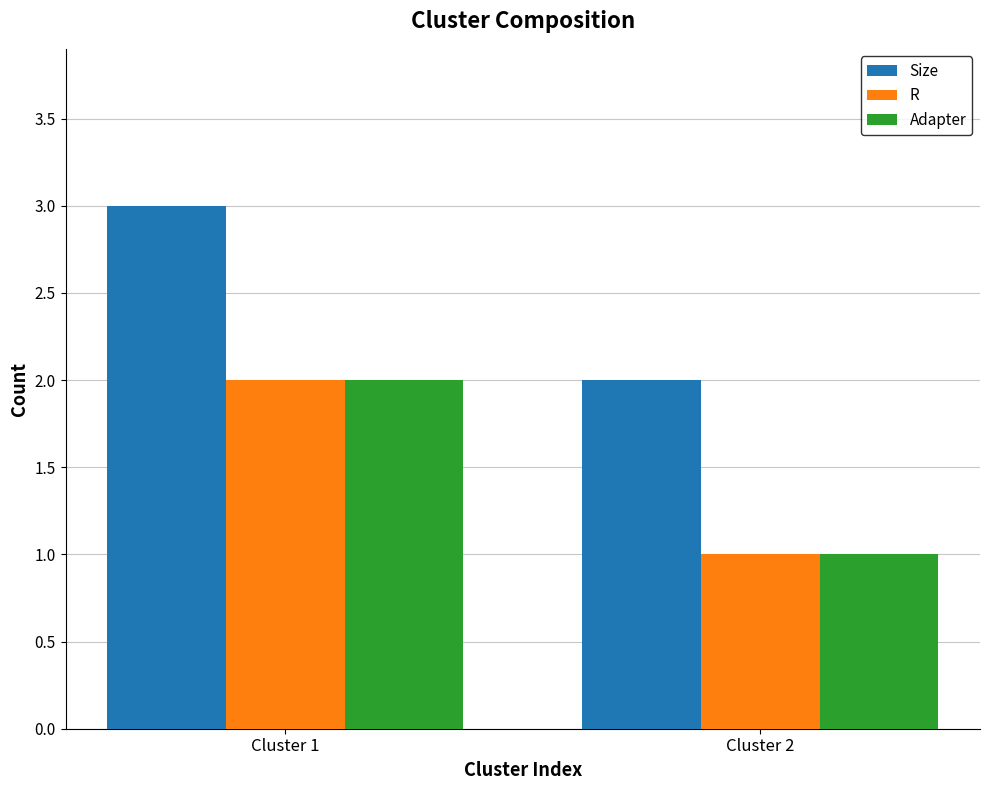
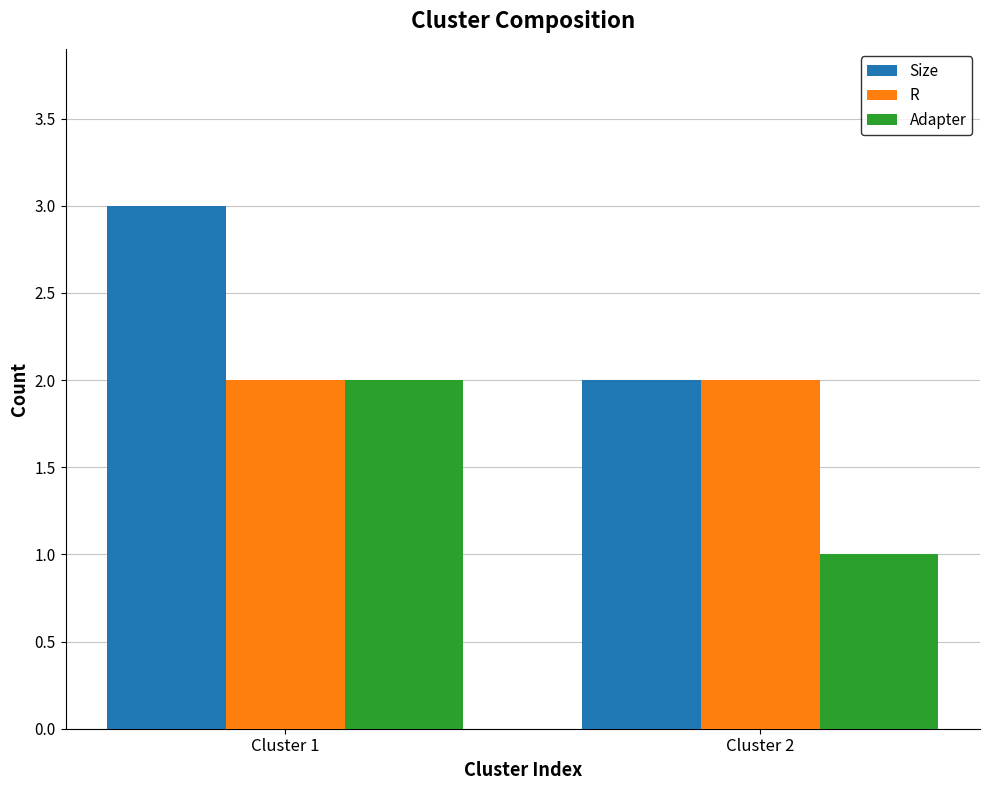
R, Cluster 2: 1 -> 2
